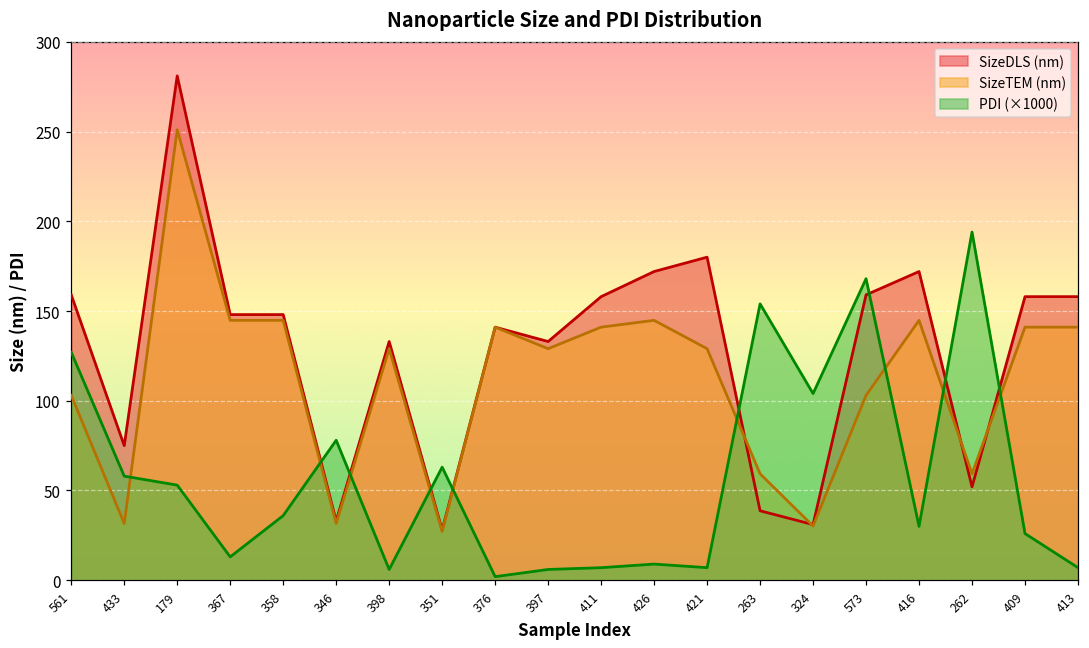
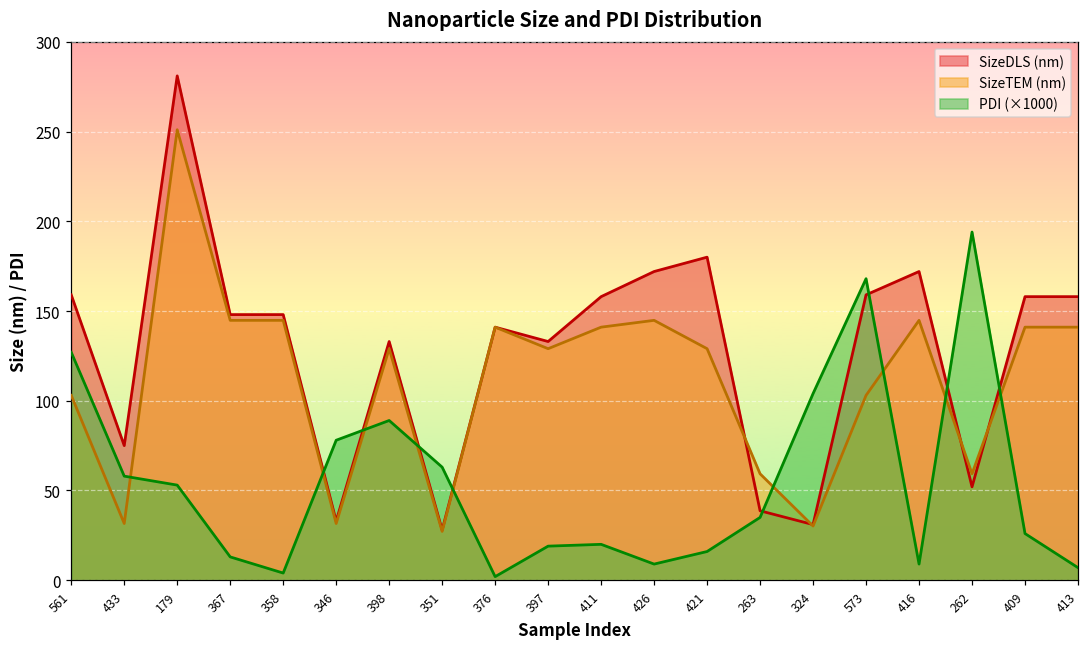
PDI (×1000), 358: 36 -> 4
PDI (×1000), 398: 6 -> 89
PDI (×1000), 397: 6 -> 19
PDI (×1000), 411: 7 -> 20
PDI (×1000), 421: 7 -> 16
PDI (×1000), 263: 154 -> 35
PDI (×1000), 416: 30 -> 9
